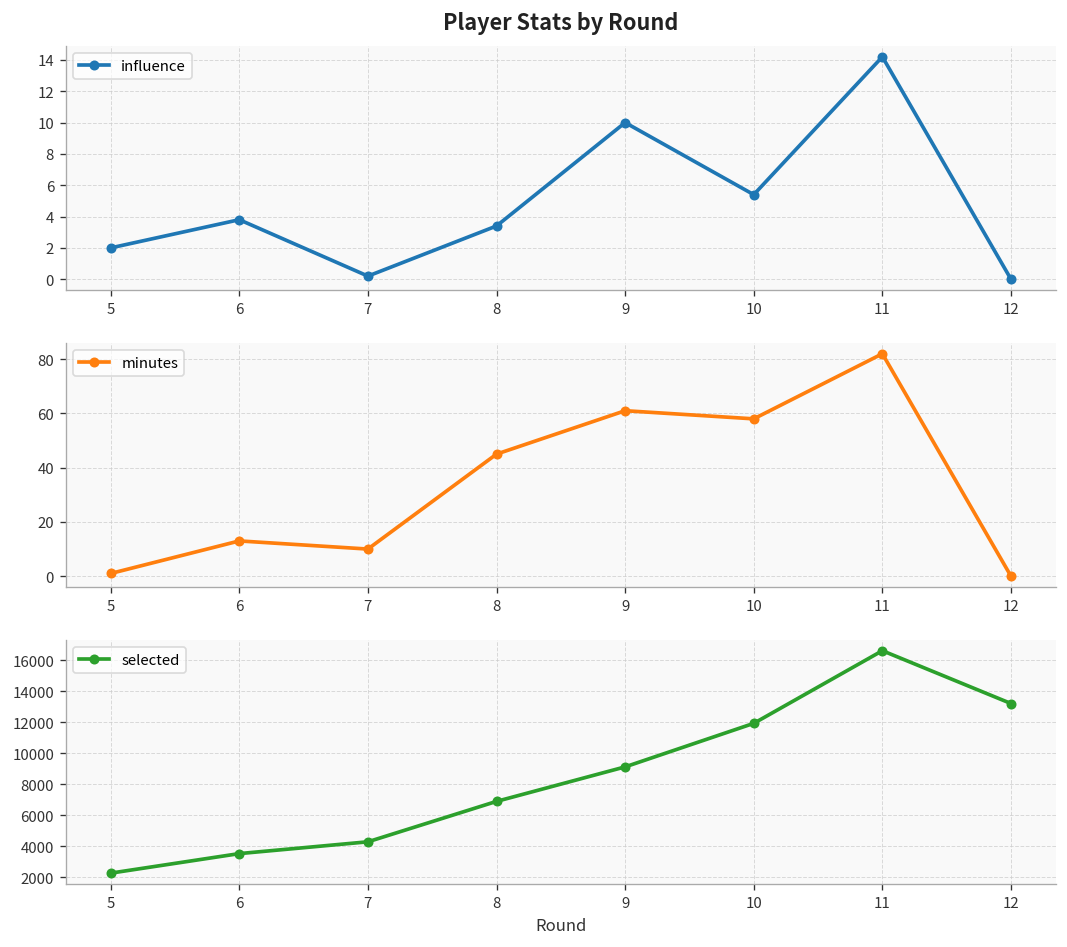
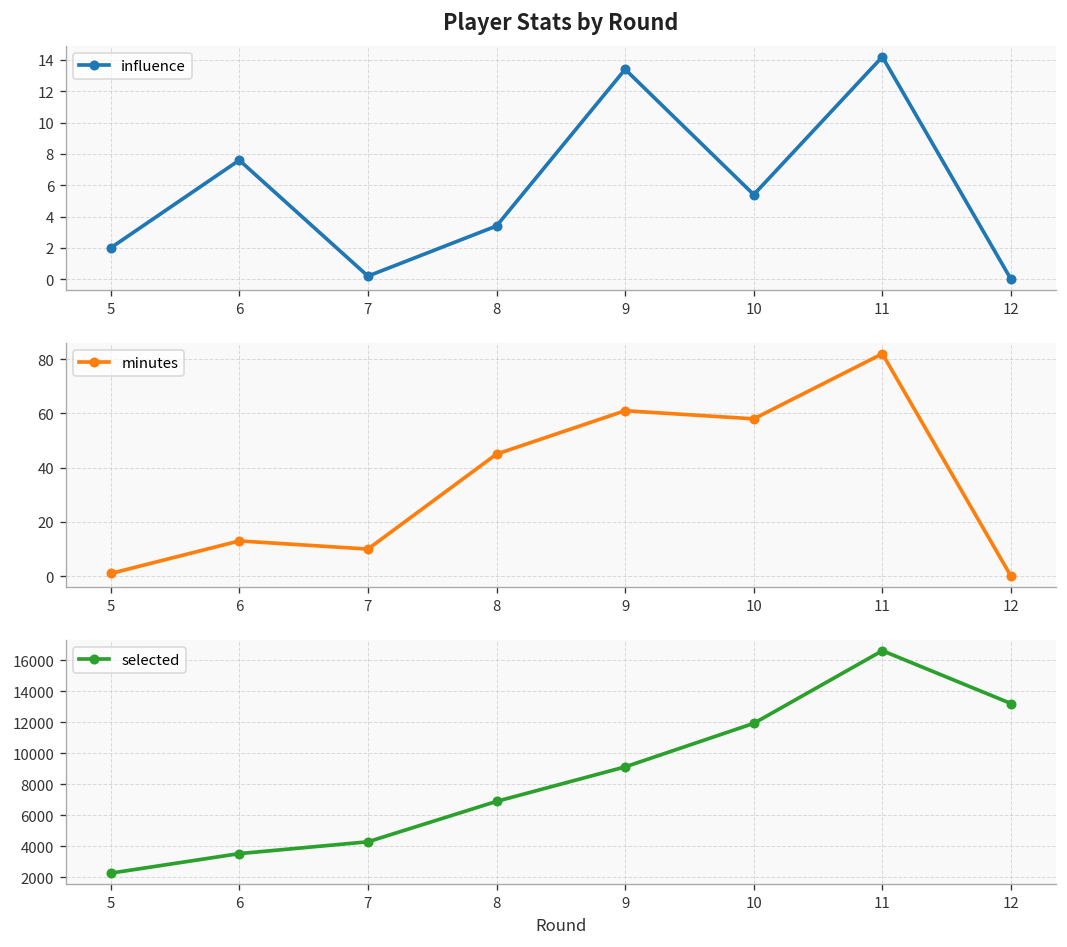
Player Stats by Round, 6: 3.8 -> 7.6
Player Stats by Round, 9: 10.0 -> 13.4
